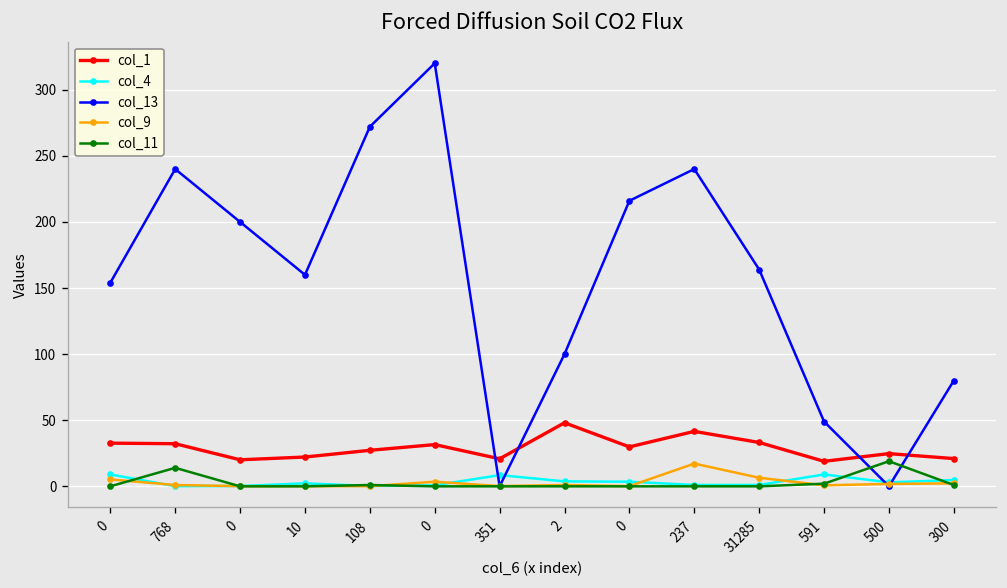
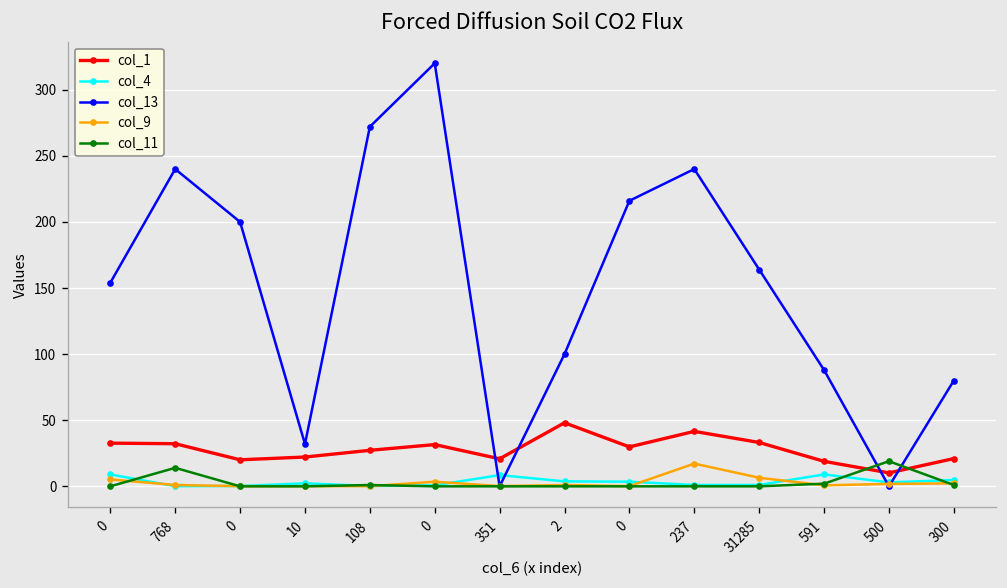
col_13, 10: 160 -> 32
col_13, 591: 49 -> 88
col_1, 500: 25 -> 10
